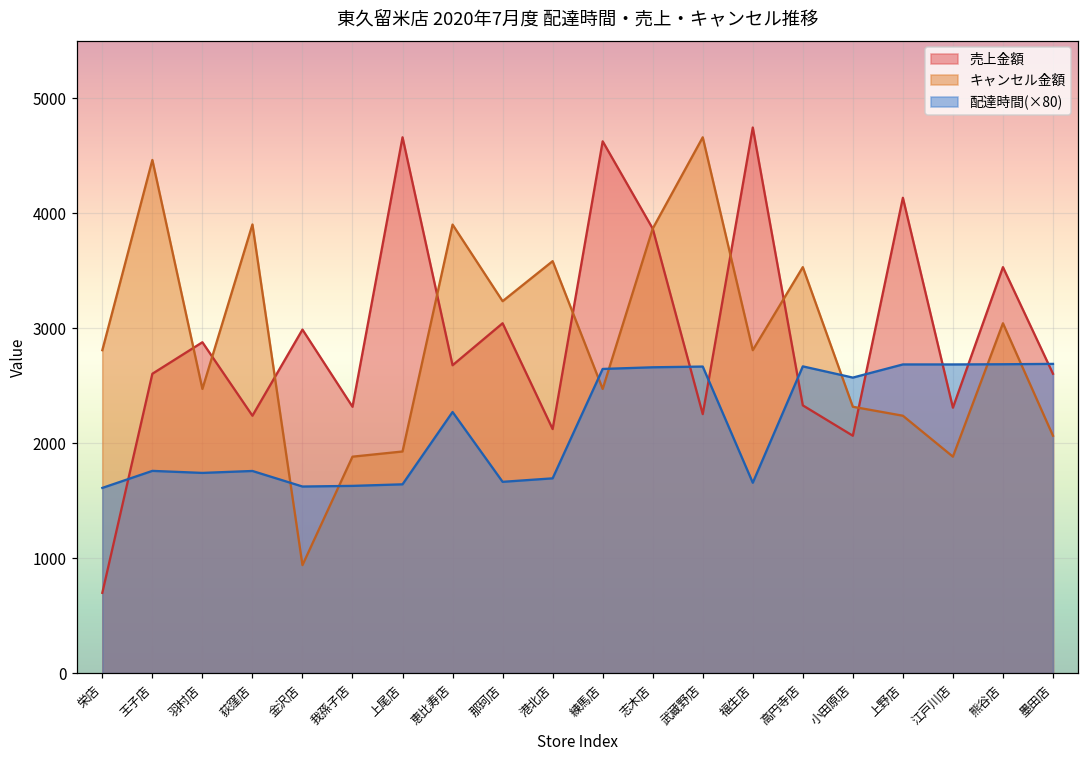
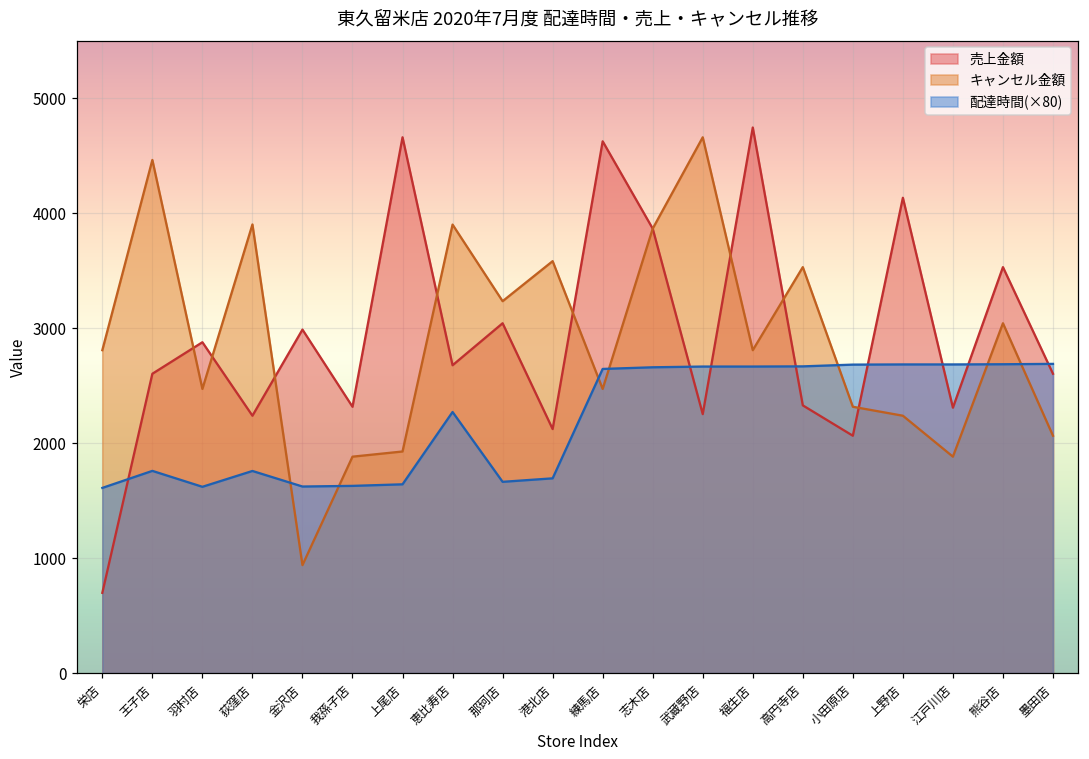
配達時間(×80), 羽村店: 1740 -> 1620
配達時間(×80), 福生店: 1660 -> 2670
配達時間(×80), 小田原店: 2570 -> 2680
